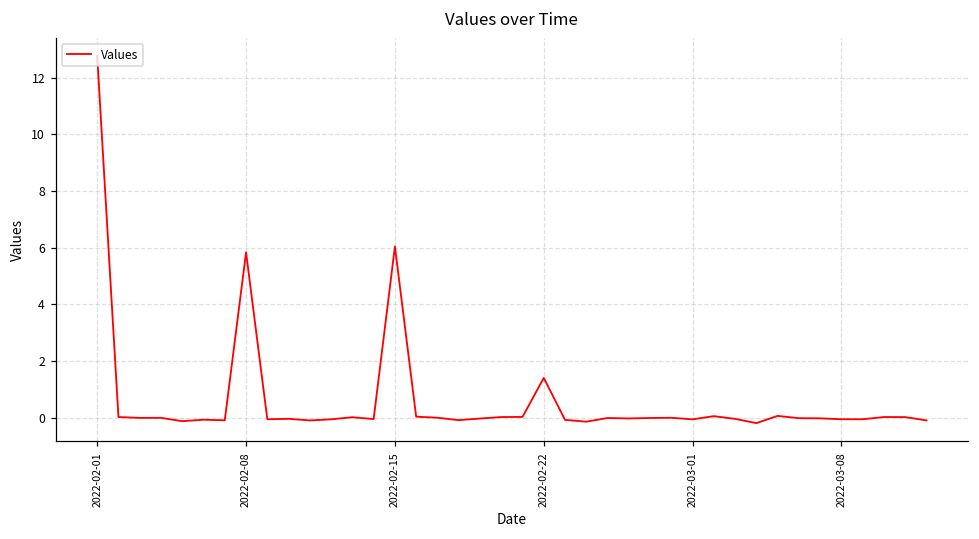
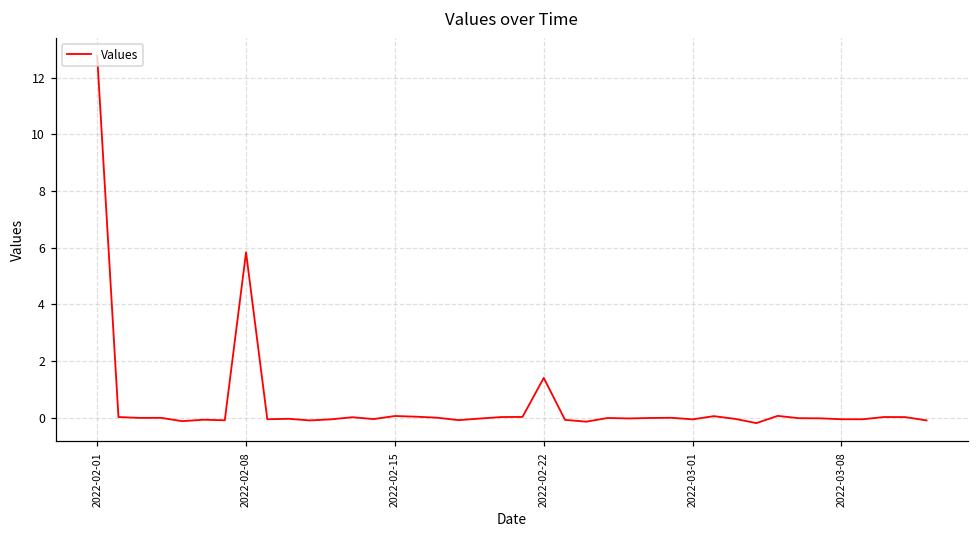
2022-02-15: 6.0 -> 0.1
